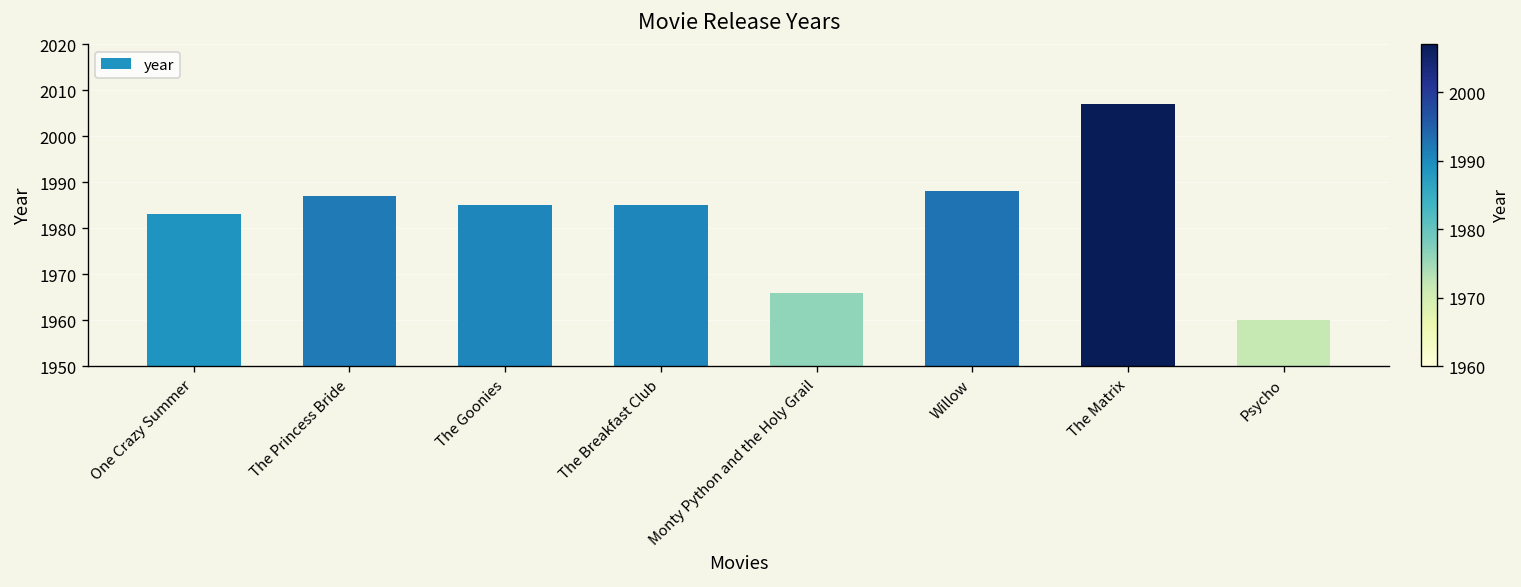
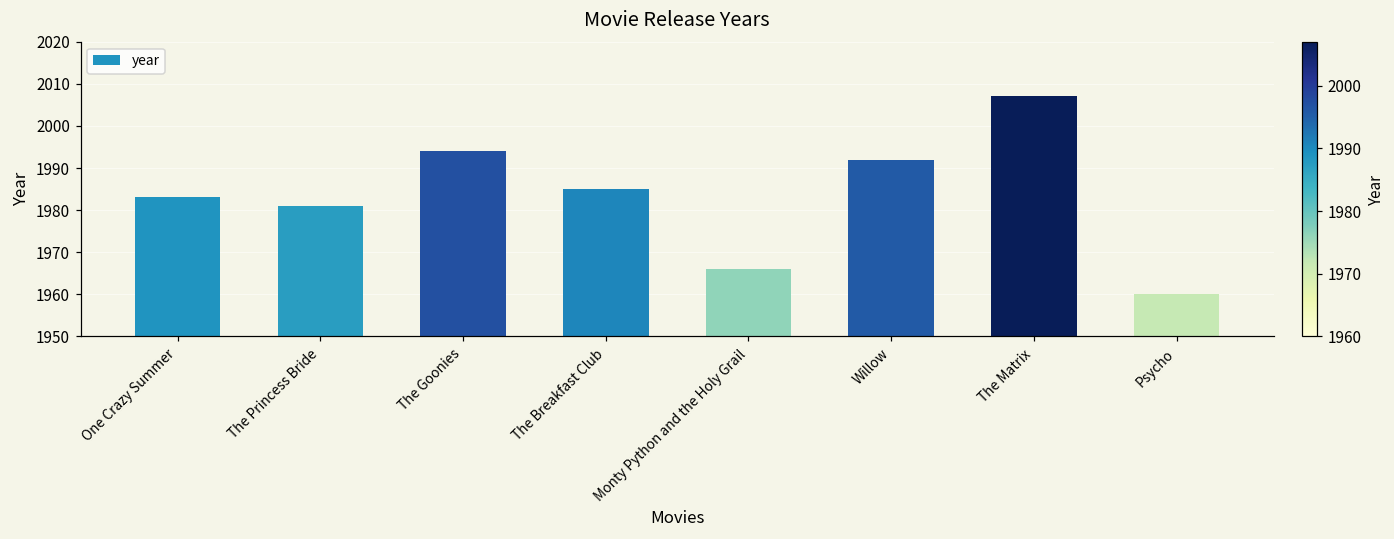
The Princess Bride: 1987 -> 1981
The Goonies: 1985 -> 1994
Willow: 1988 -> 1992
